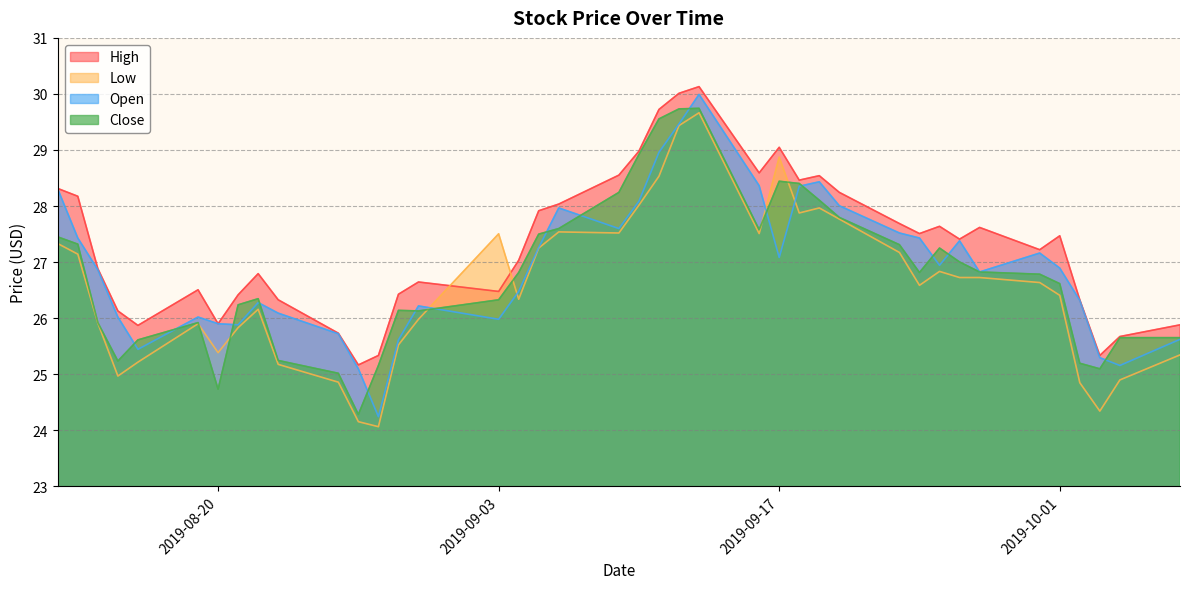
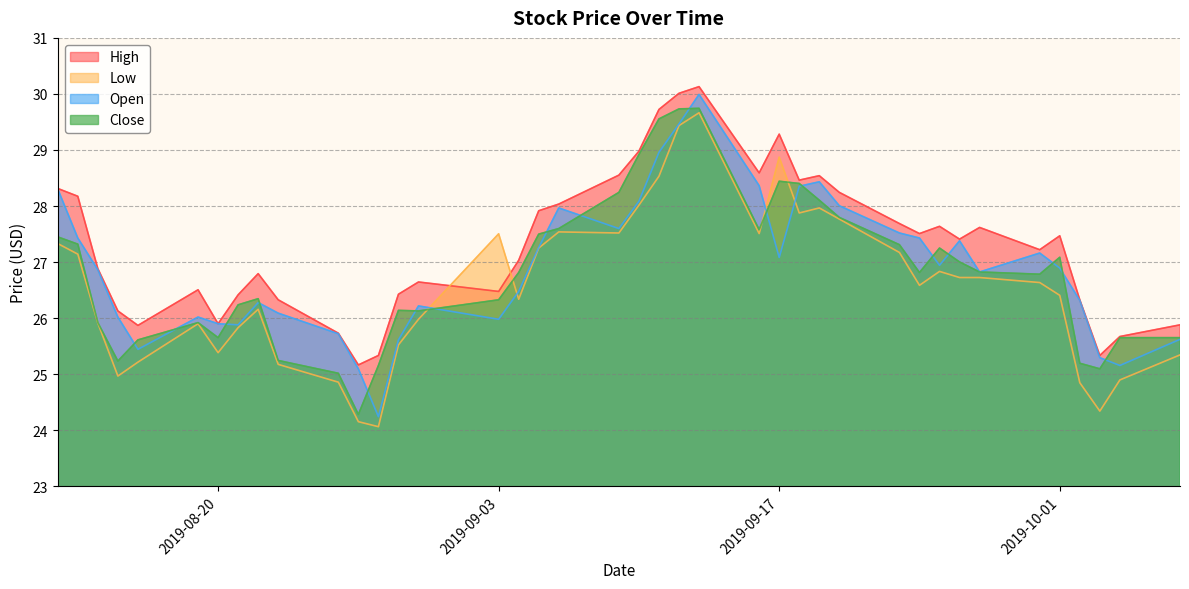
Close, 2019-08-20: 24.7 -> 25.7
High, 2019-09-17: 29.0 -> 29.3
Close, 2019-10-01: 26.6 -> 27.1
